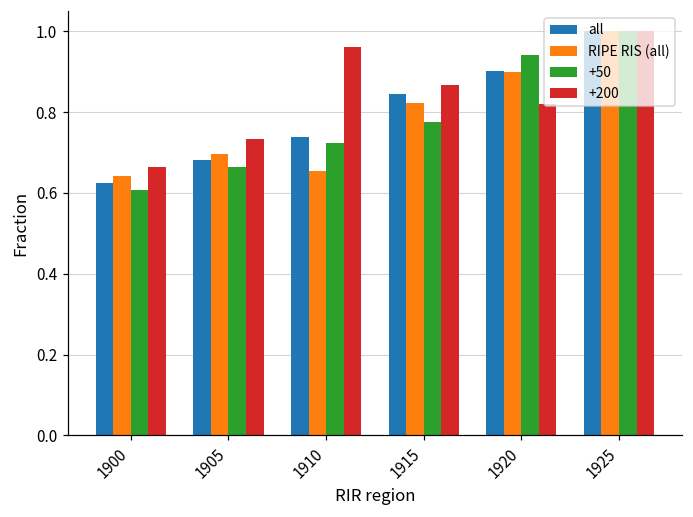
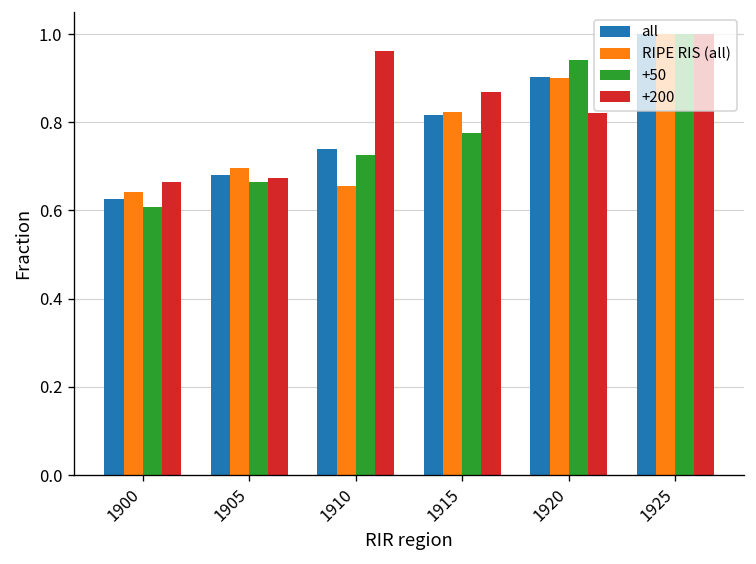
+200, 1905: 0.73 -> 0.67
all, 1915: 0.84 -> 0.82
